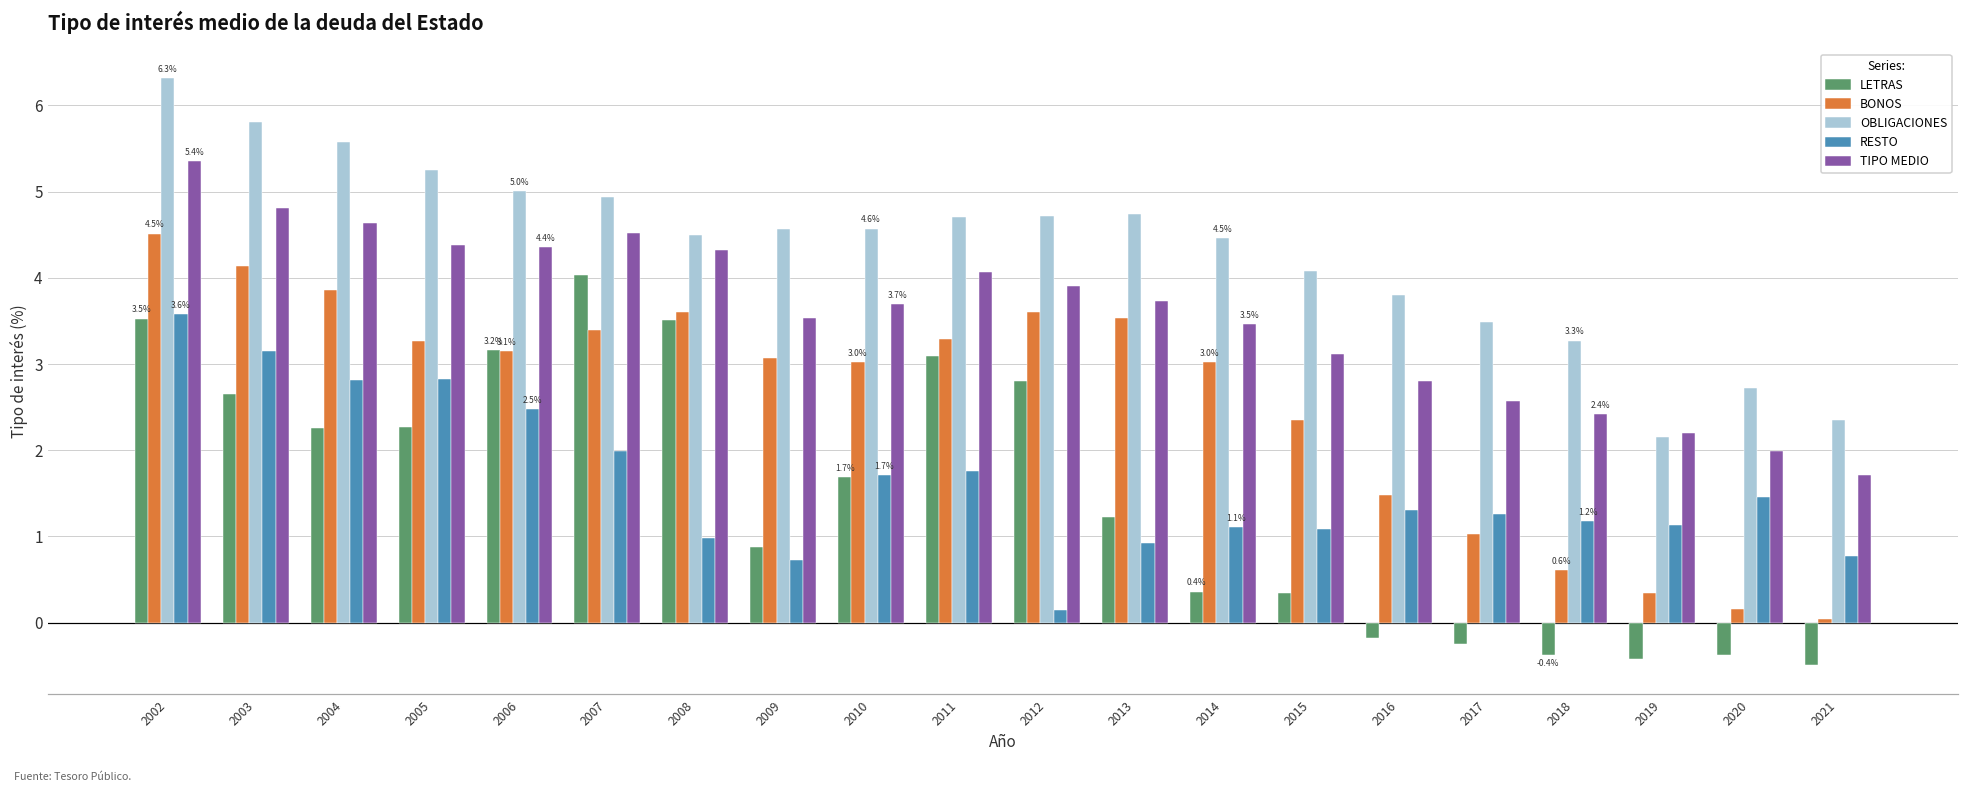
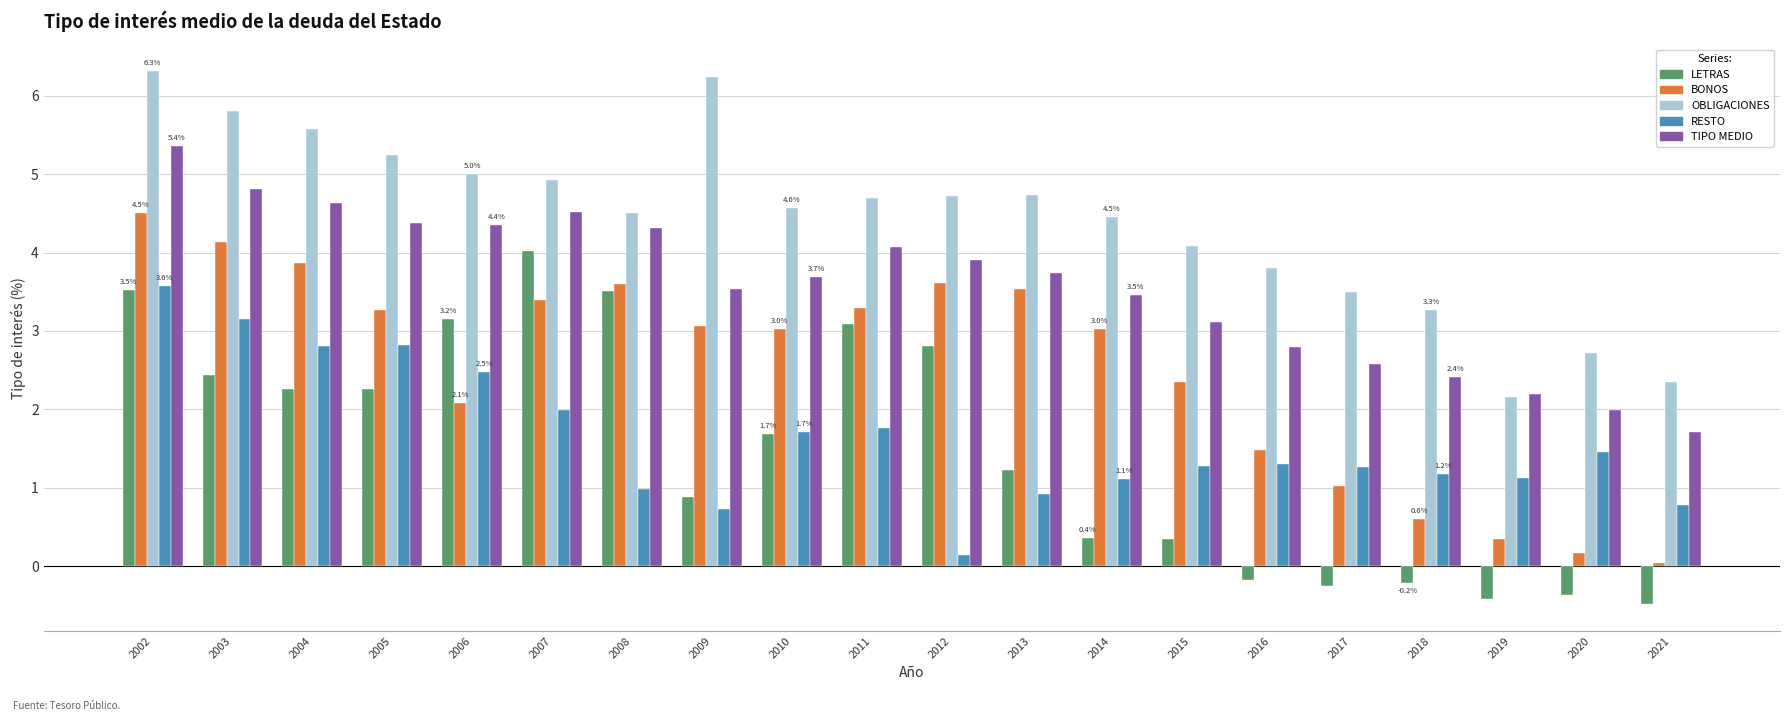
LETRAS, 2003: 2.6 -> 2.4
BONOS, 2006: 3.1% -> 2.1%
OBLIGACIONES, 2009: 4.6 -> 6.2
RESTO, 2015: 1.1 -> 1.3
LETRAS, 2018: -0.4% -> -0.2%
